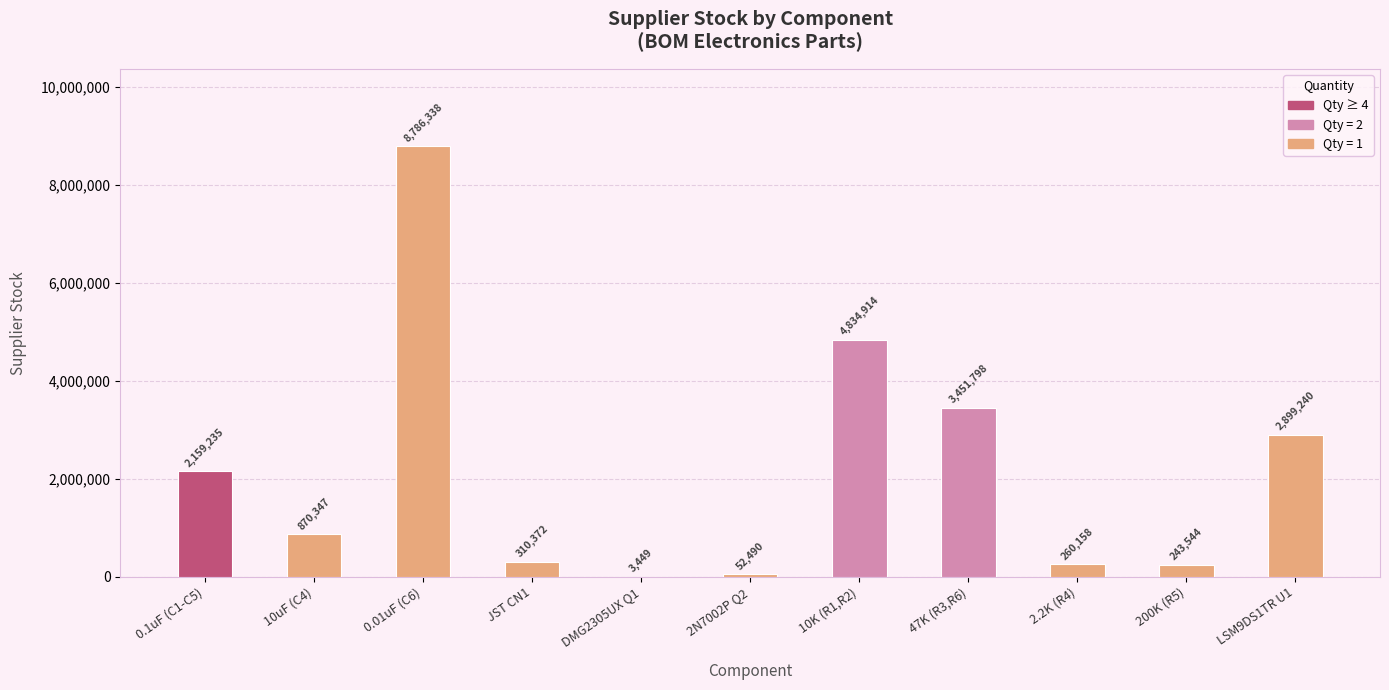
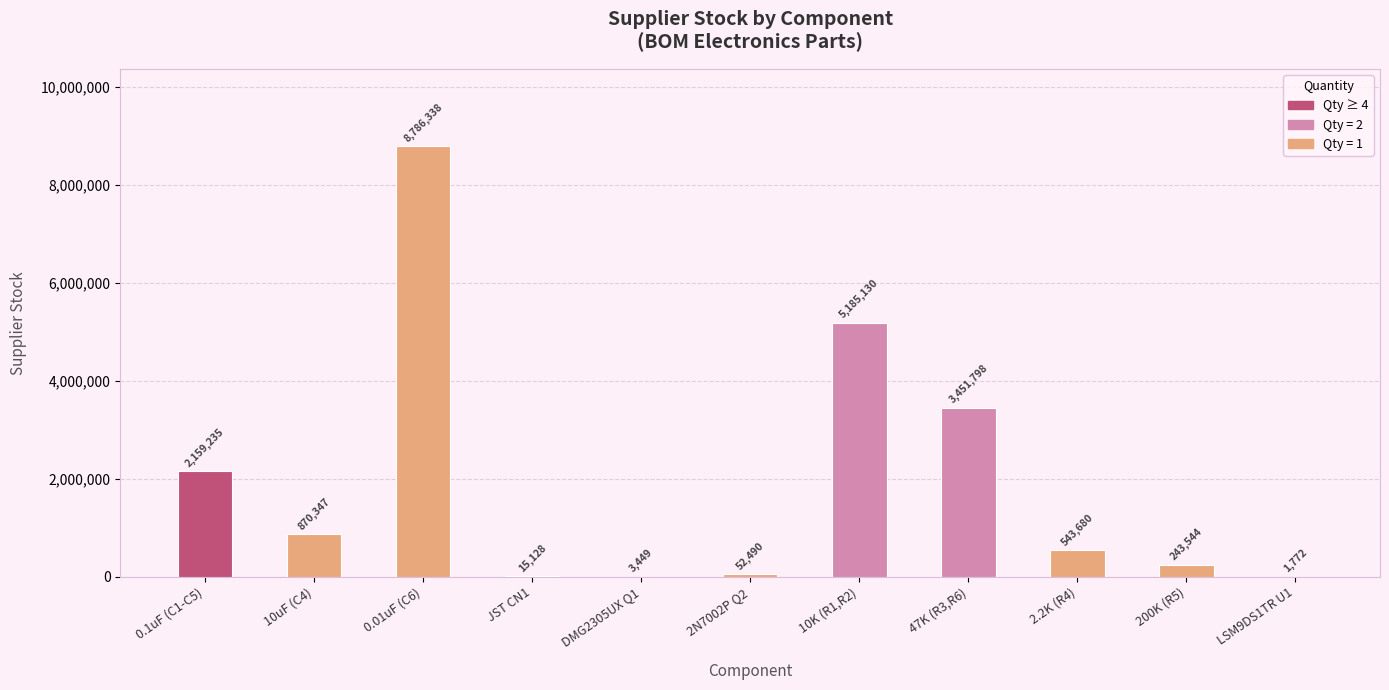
JST CN1: 310,372 -> 15,128
10K (R1,R2): 4,834,914 -> 5,185,130
2.2K (R4): 260,158 -> 543,680
LSM9DS1TR U1: 2,899,240 -> 1,772
